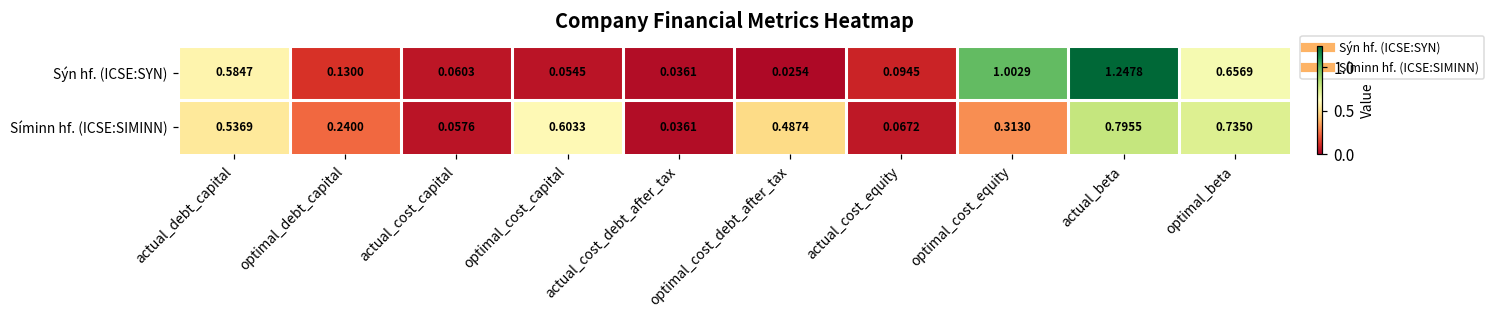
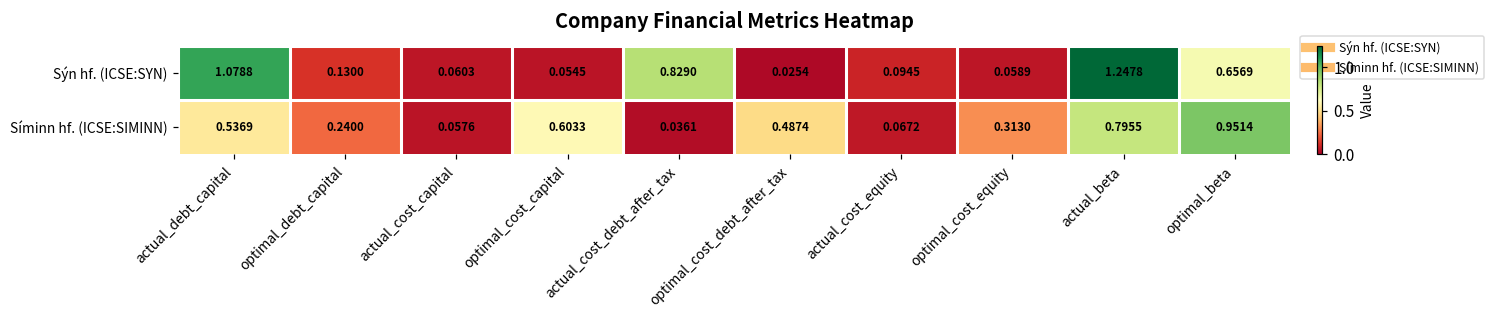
Sýn hf. (ICSE:SYN), actual_debt_capital: 0.5847 -> 1.0788
Sýn hf. (ICSE:SYN), actual_cost_debt_after_tax: 0.0361 -> 0.8290
Sýn hf. (ICSE:SYN), optimal_cost_equity: 1.0029 -> 0.0589
Síminn hf. (ICSE:SIMINN), optimal_beta: 0.7350 -> 0.9514
